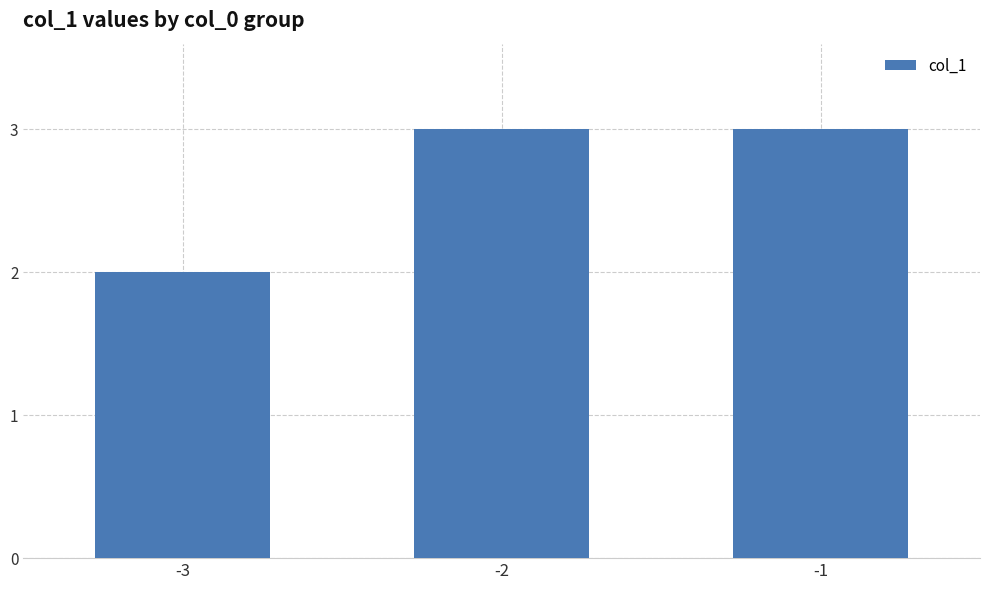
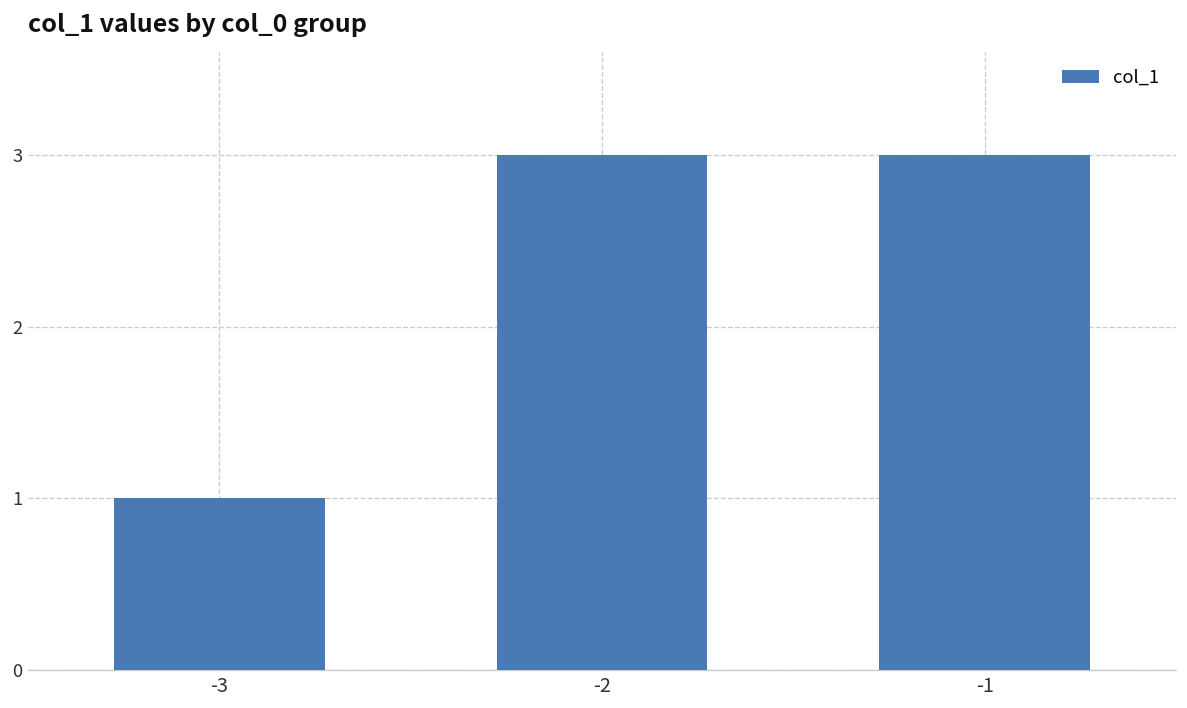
-3: 2 -> 1
